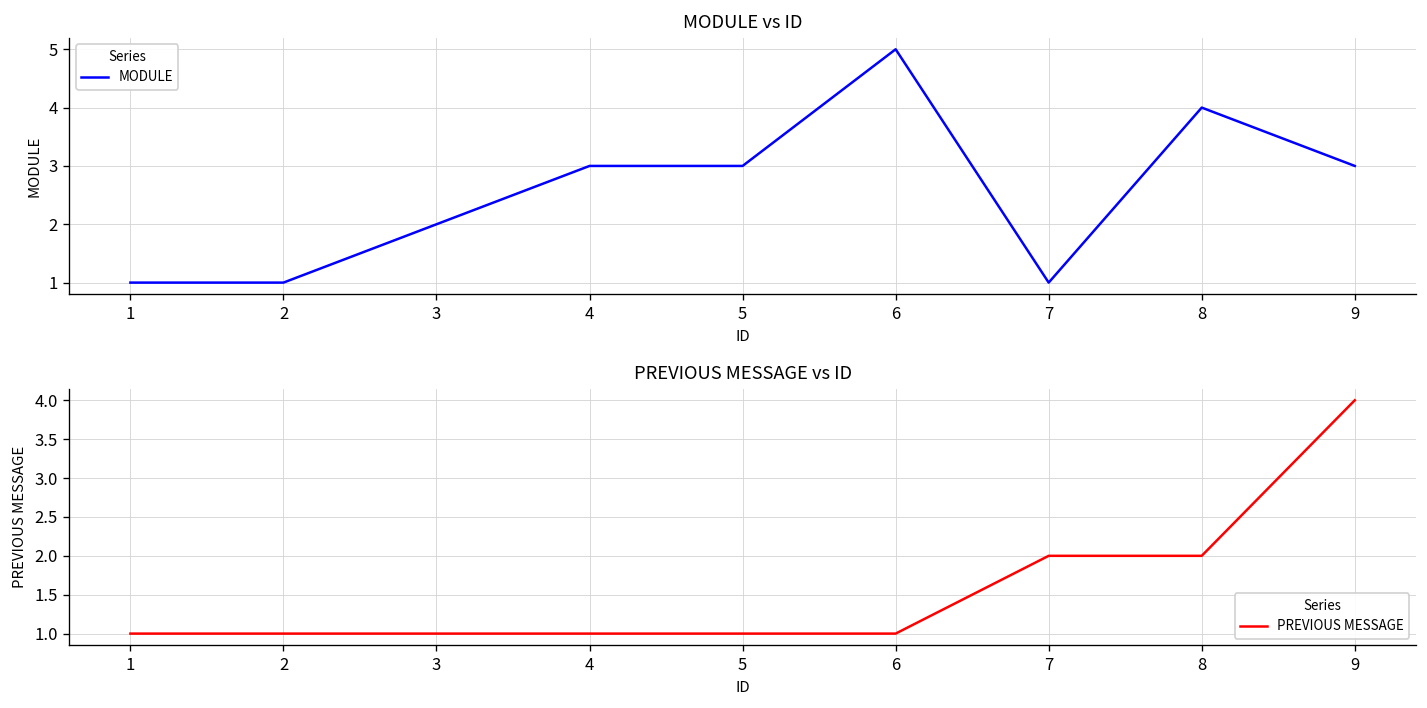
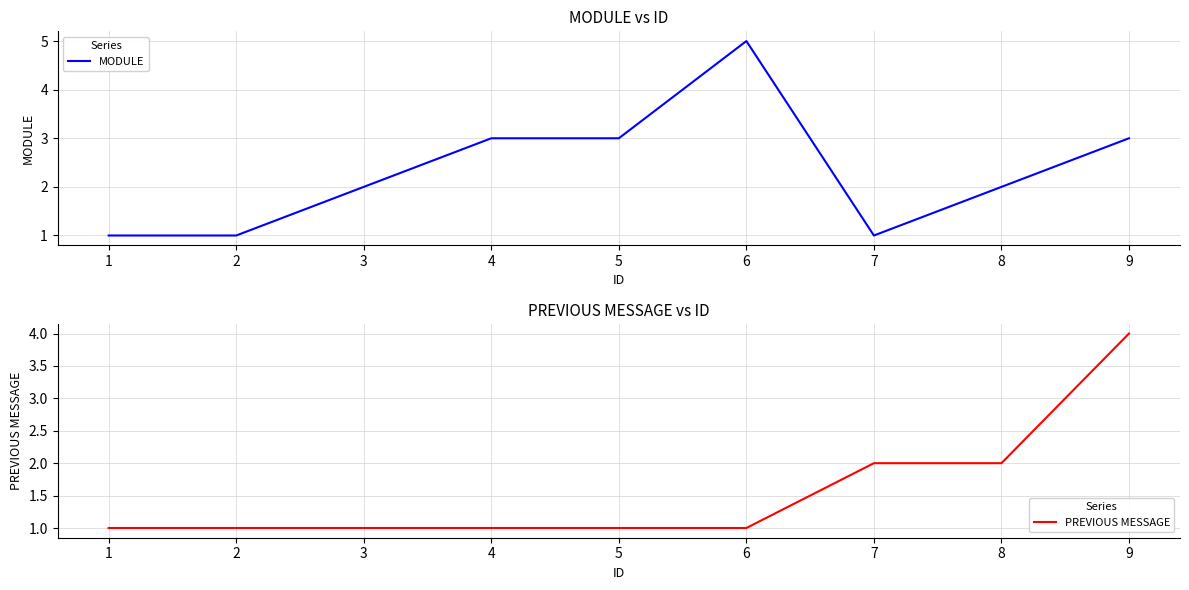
MODULE vs ID, 8: 4 -> 2
